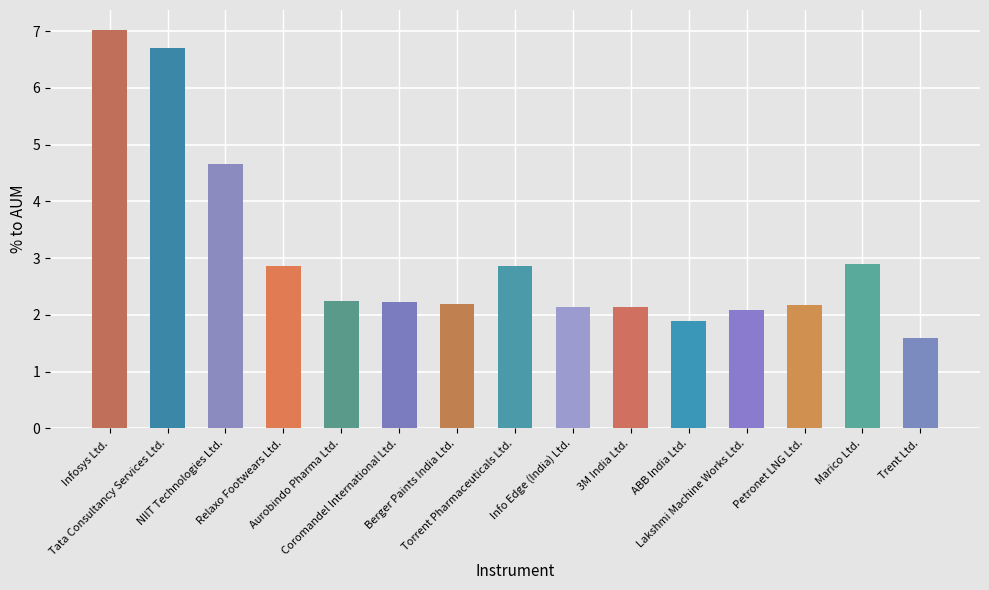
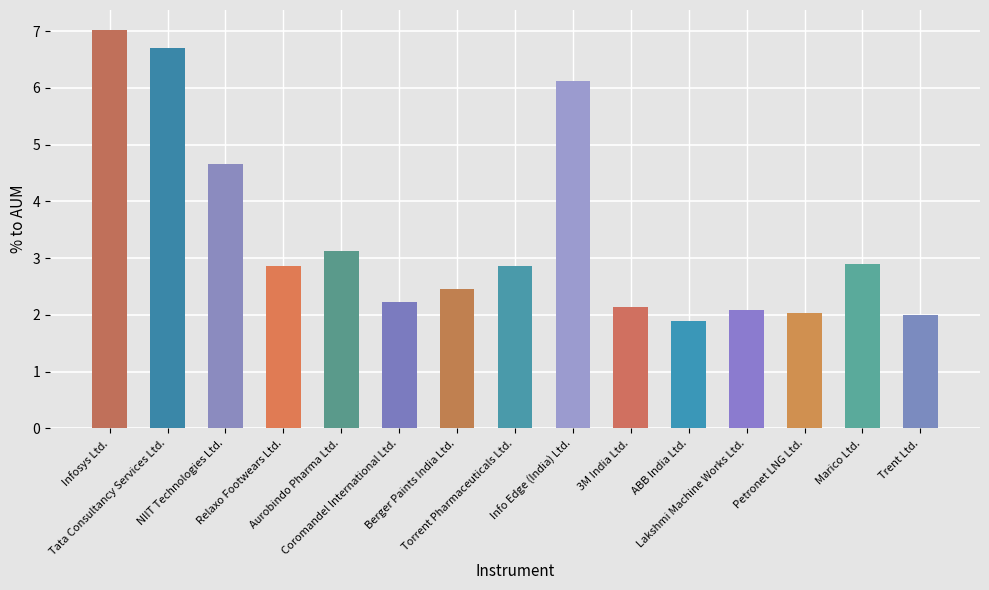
Aurobindo Pharma Ltd.: 2.2 -> 3.1
Berger Paints India Ltd.: 2.2 -> 2.5
Info Edge (India) Ltd.: 2.1 -> 6.1
Petronet LNG Ltd.: 2.2 -> 2.0
Trent Ltd.: 1.6 -> 2.0
